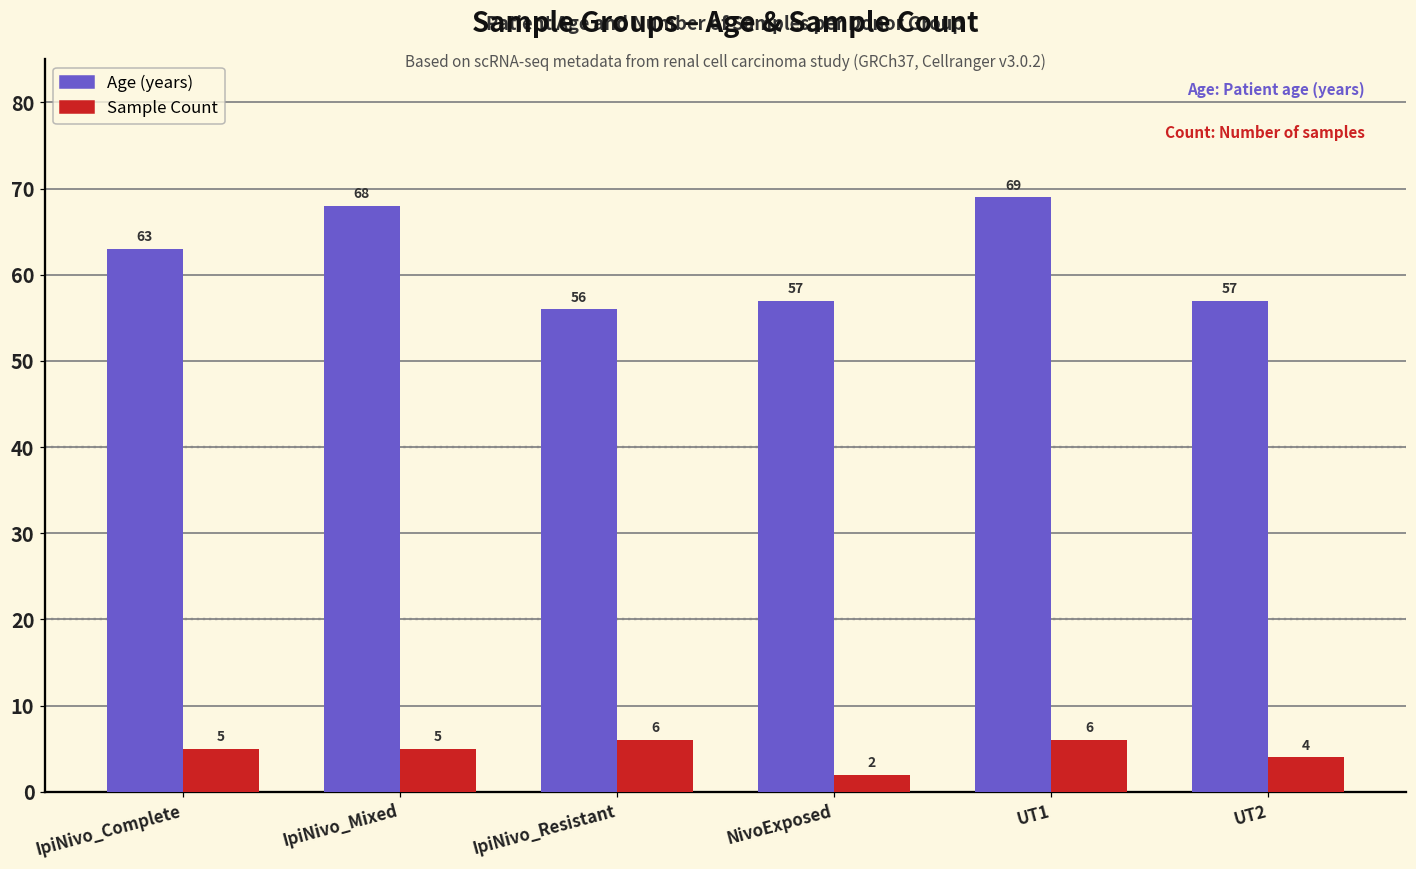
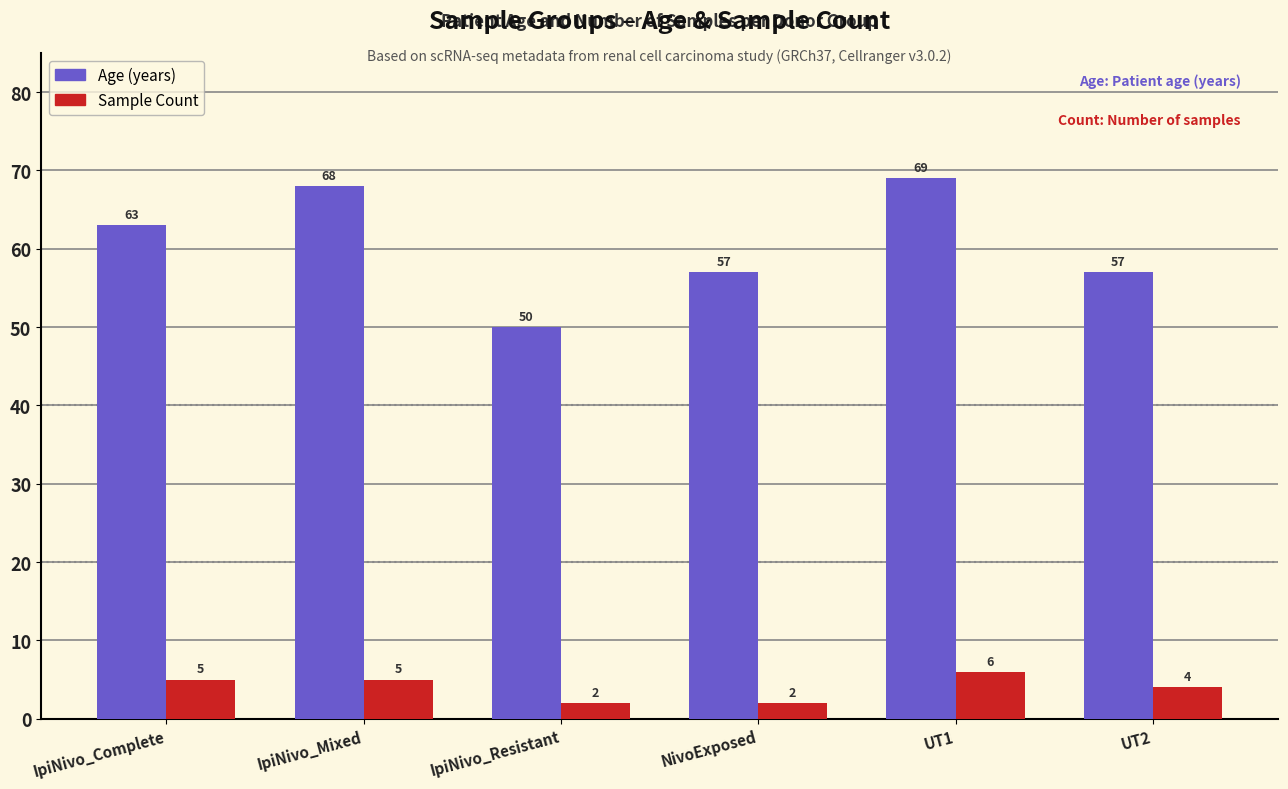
Age (years), IpiNivo_Resistant: 56 -> 50
Sample Count, IpiNivo_Resistant: 6 -> 2
